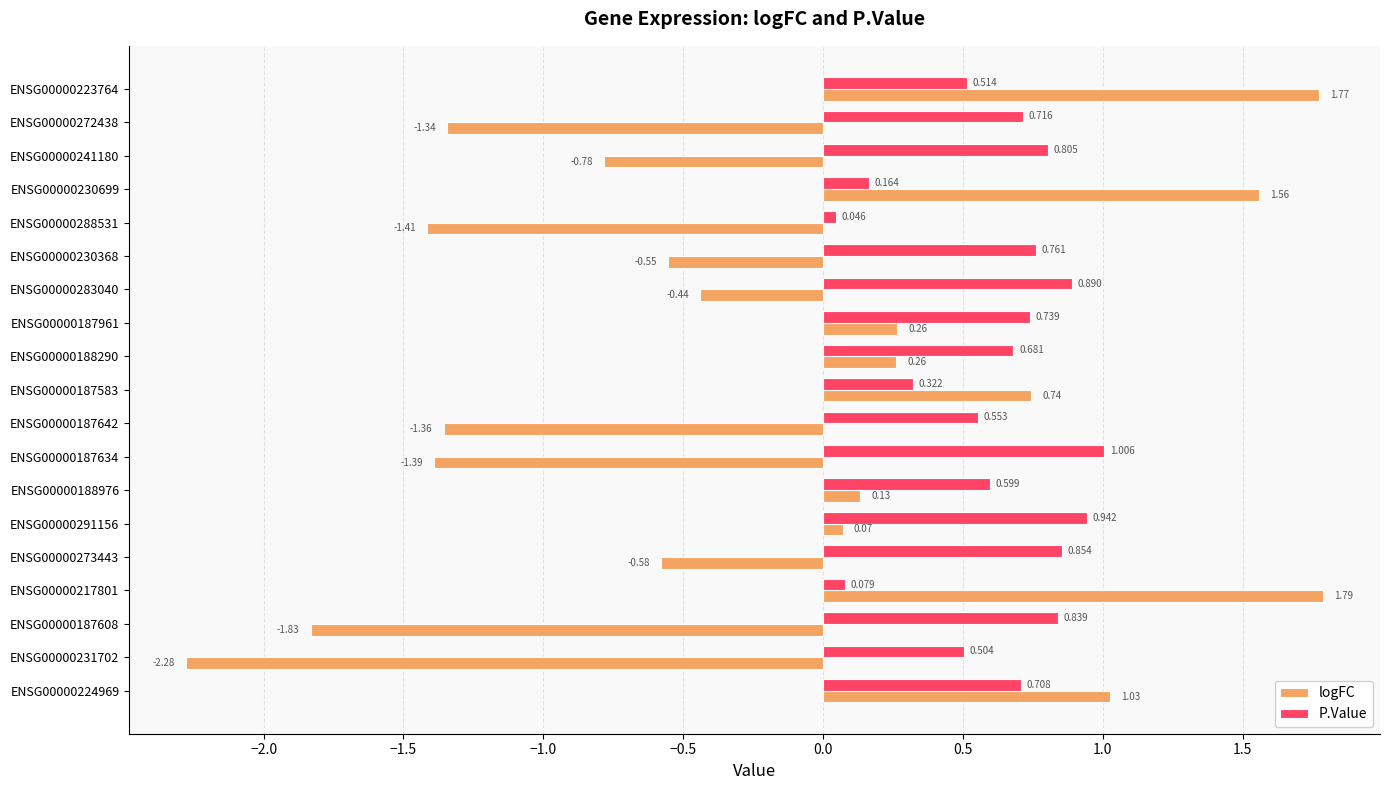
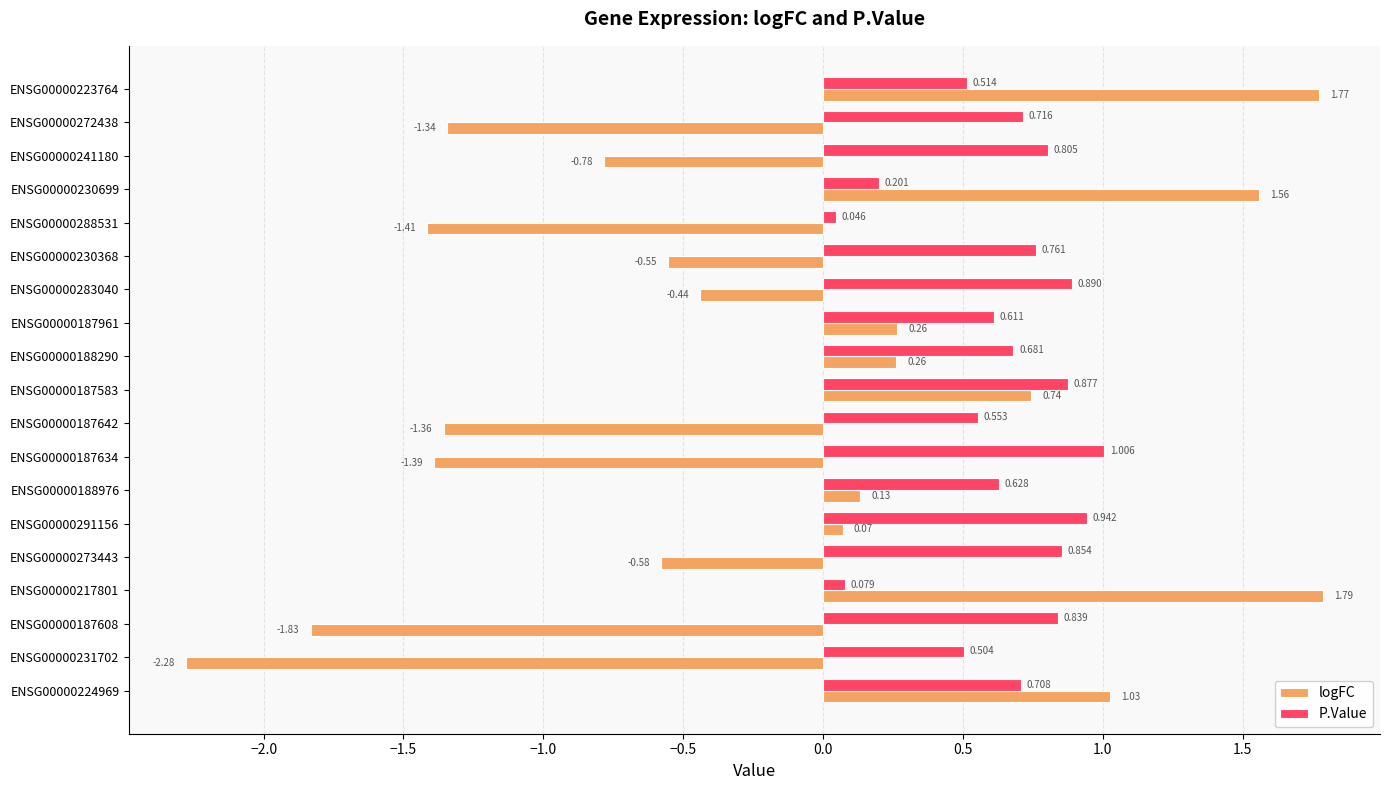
P.Value, ENSG00000230699: 0.164 -> 0.201
P.Value, ENSG00000187961: 0.739 -> 0.611
P.Value, ENSG00000187583: 0.322 -> 0.877
P.Value, ENSG00000188976: 0.599 -> 0.628
